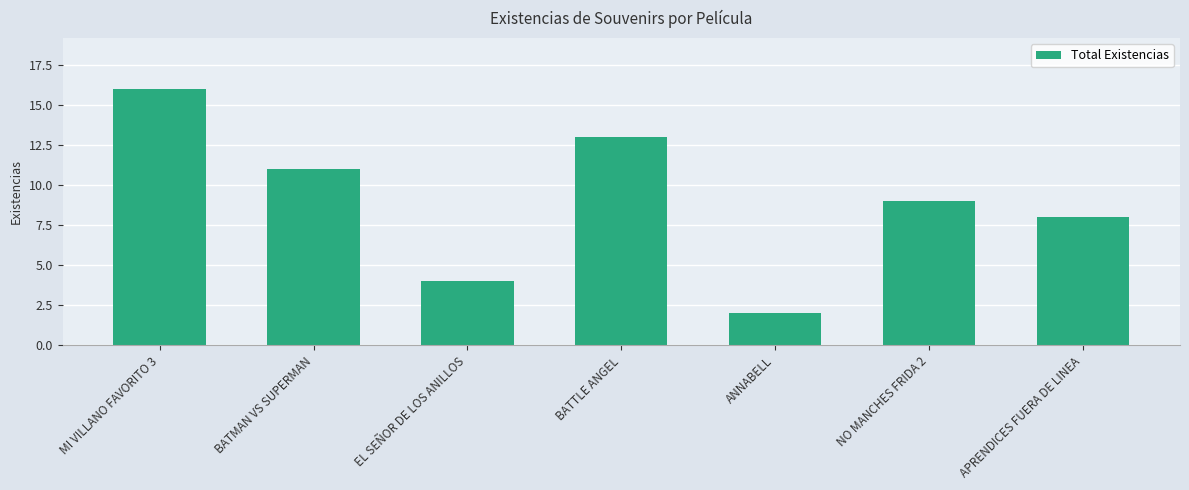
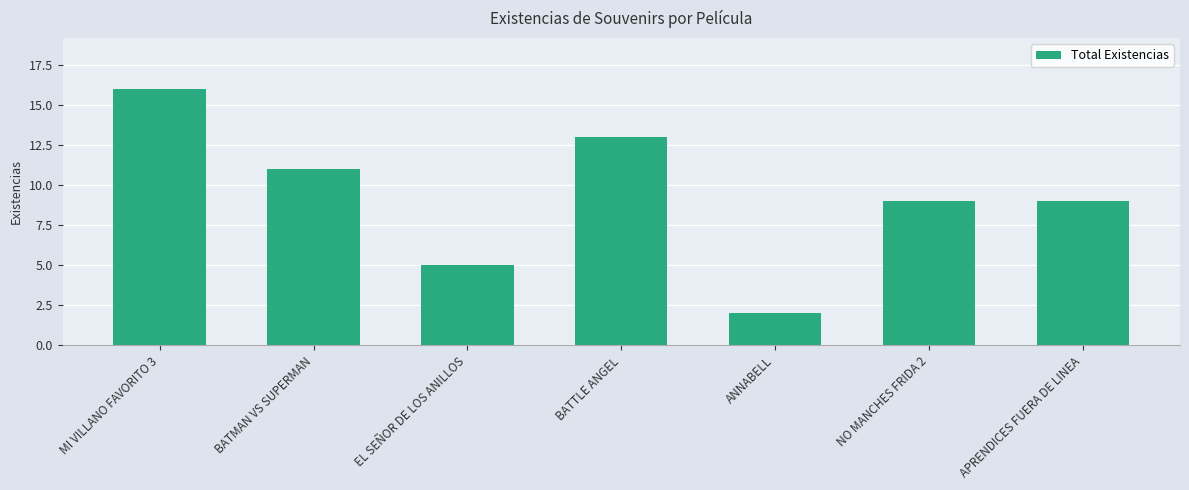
EL SEÑOR DE LOS ANILLOS: 4 -> 5
APRENDICES FUERA DE LINEA: 8 -> 9
